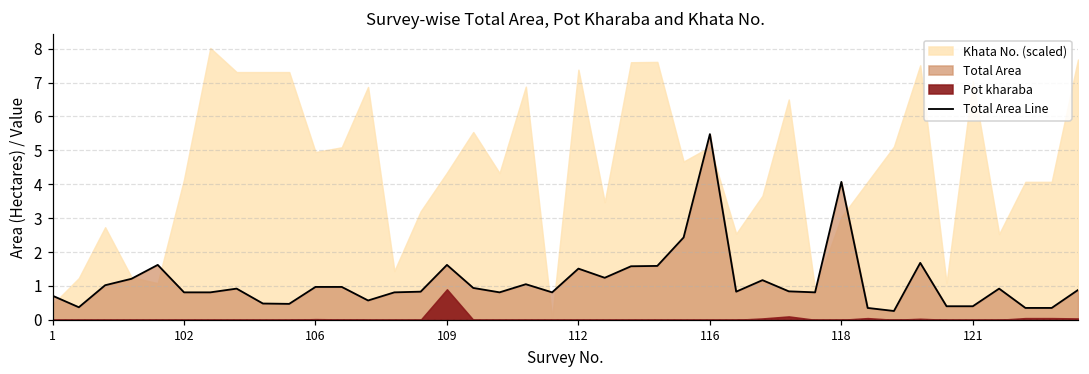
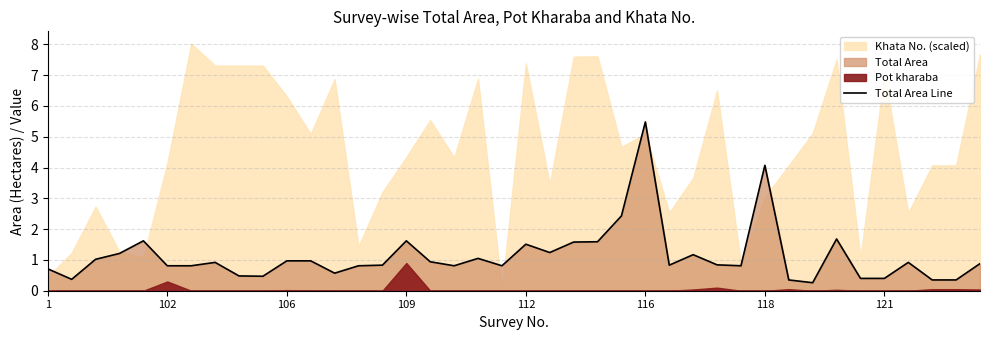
Pot kharaba, 102: 0.0 -> 0.3
Khata No. (scaled), 106: 5.0 -> 6.3
